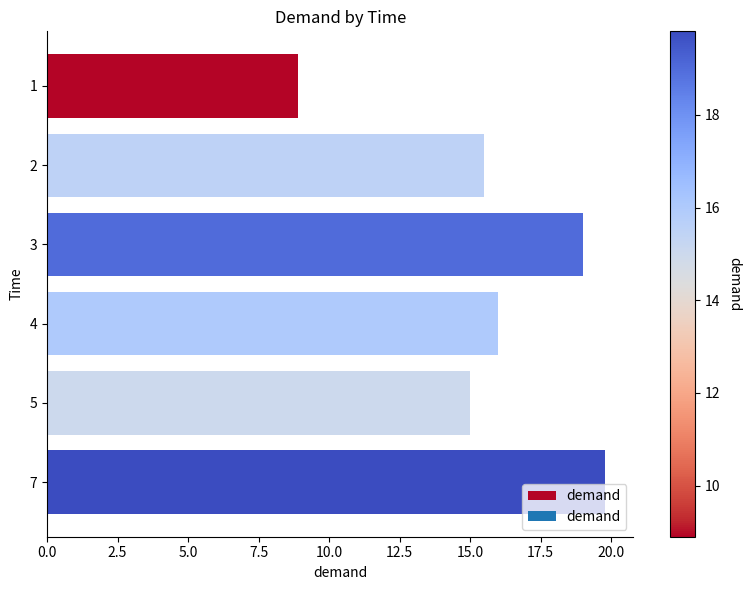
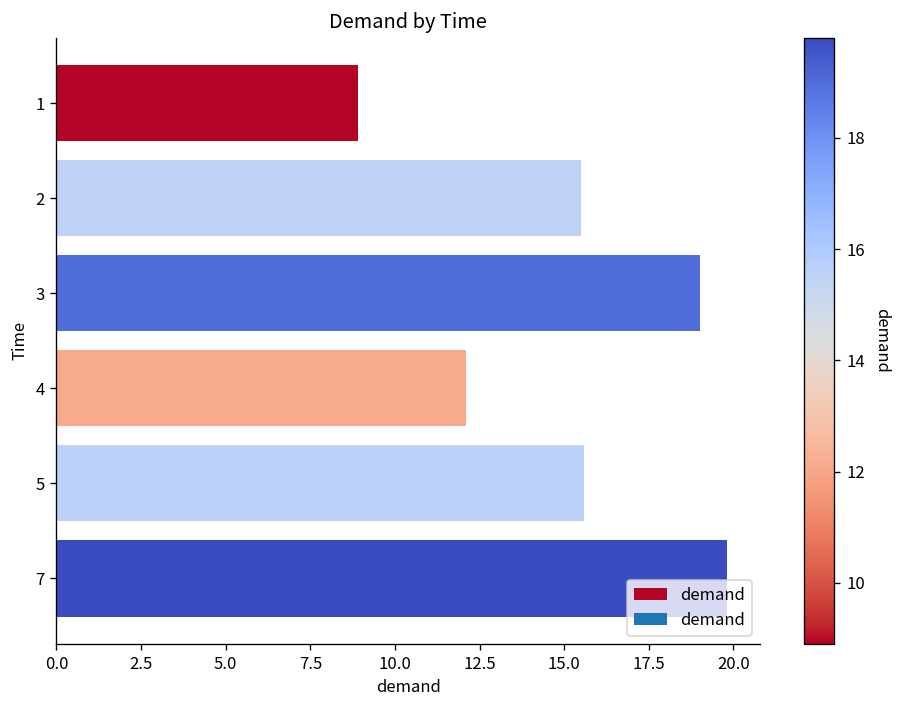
4: 16.0 -> 12.1
5: 15.0 -> 15.6
